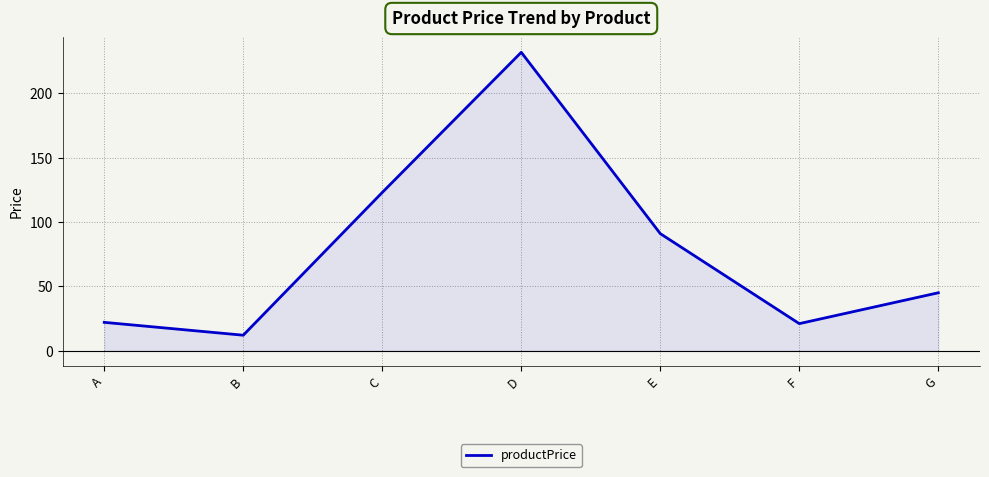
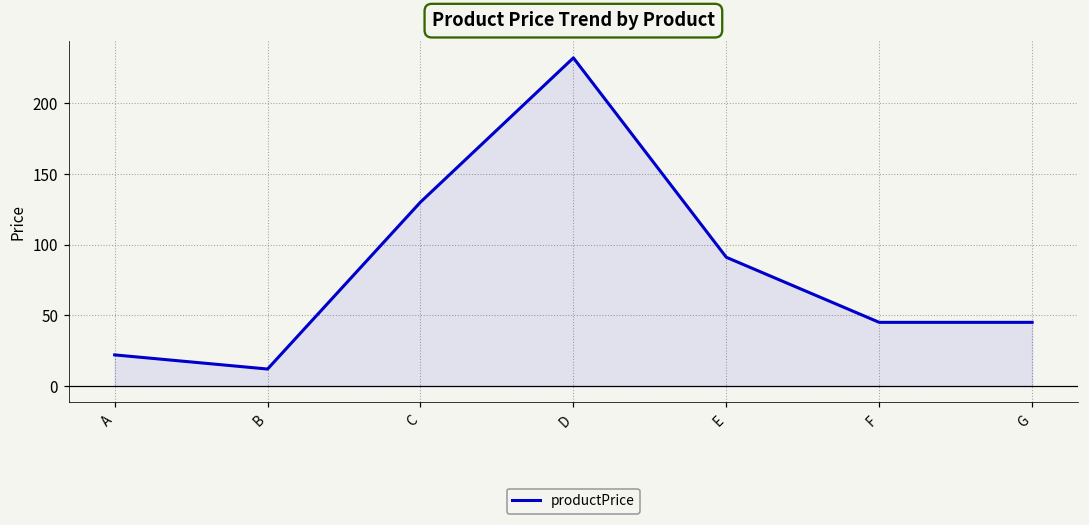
C: 123 -> 130
F: 21 -> 45
